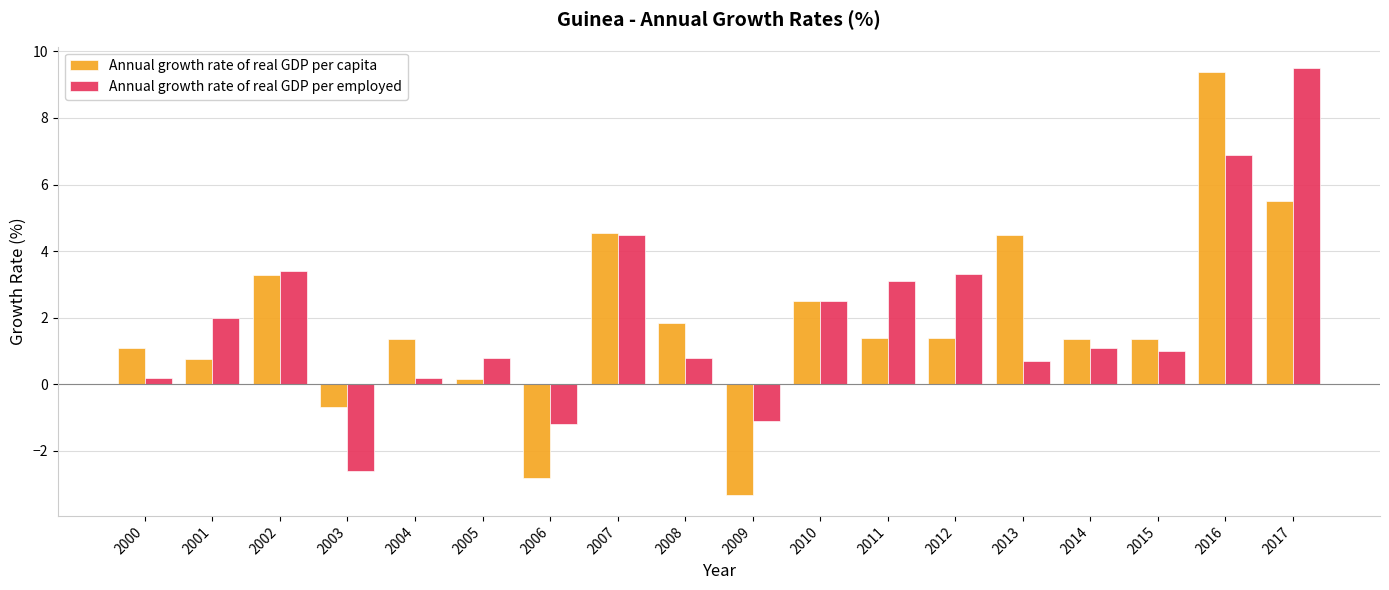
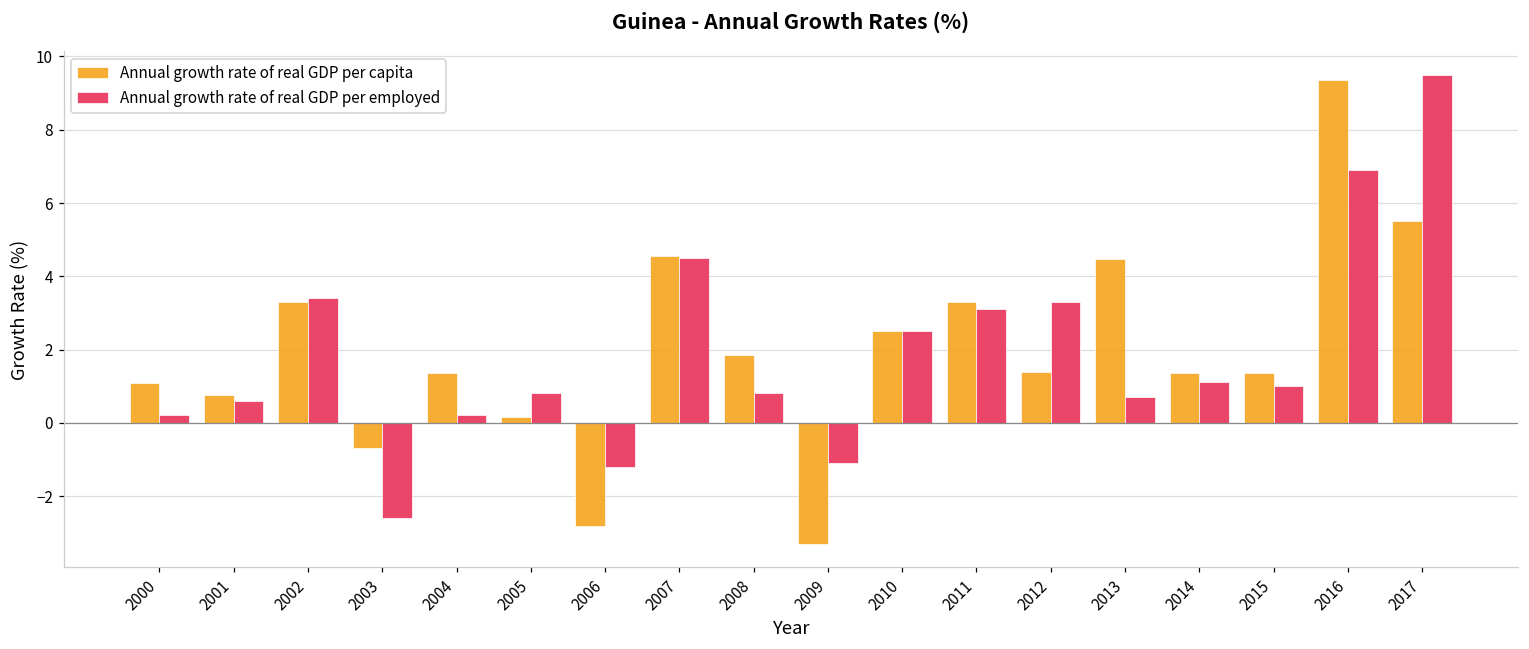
Annual growth rate of real GDP per employed, 2001: 2.0 -> 0.6
Annual growth rate of real GDP per capita, 2011: 1.4 -> 3.3
